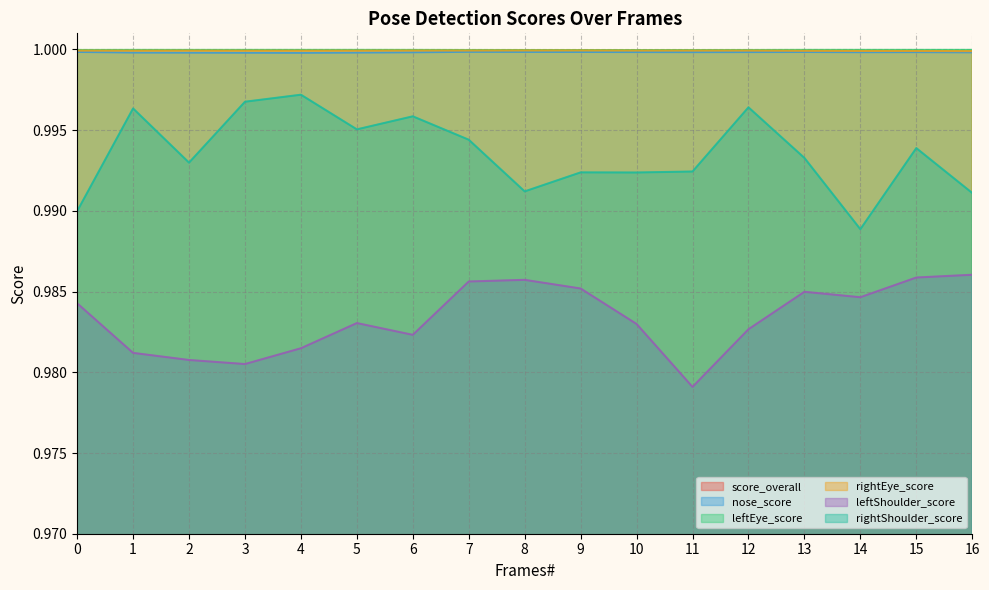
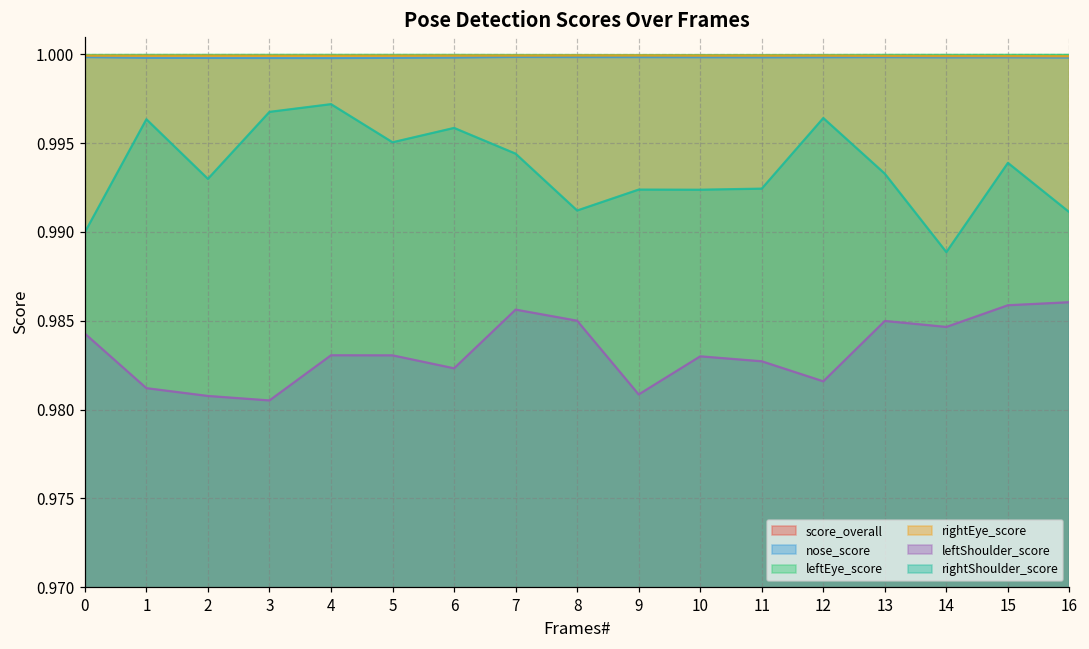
leftShoulder_score, 4: 0.9815 -> 0.9831
leftShoulder_score, 8: 0.9857 -> 0.9850
leftShoulder_score, 9: 0.9852 -> 0.9808
leftShoulder_score, 11: 0.9791 -> 0.9827
leftShoulder_score, 12: 0.9827 -> 0.9816
